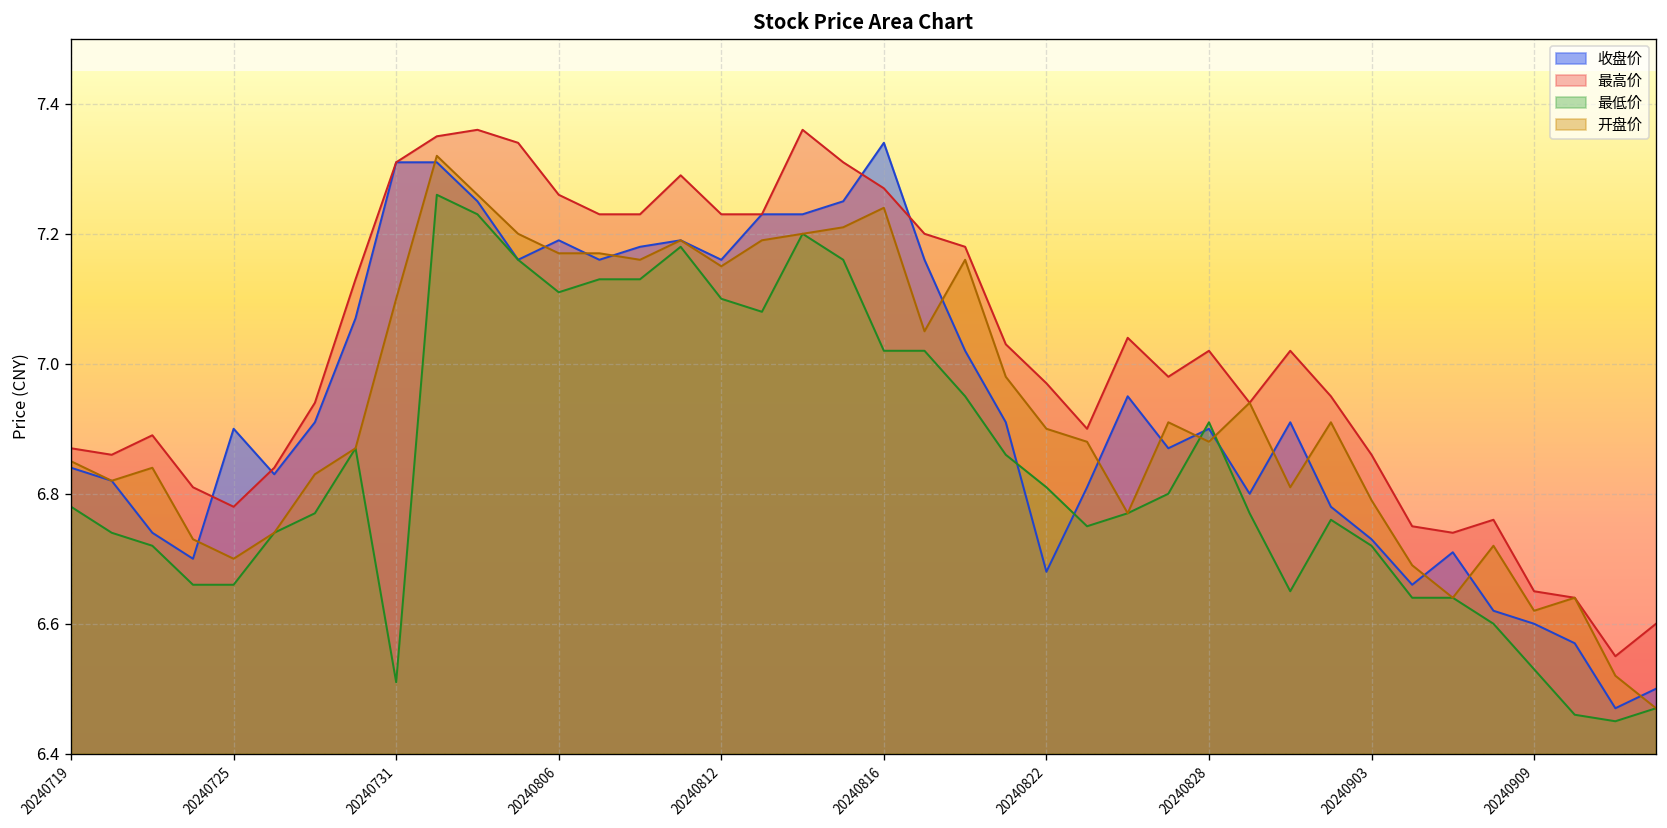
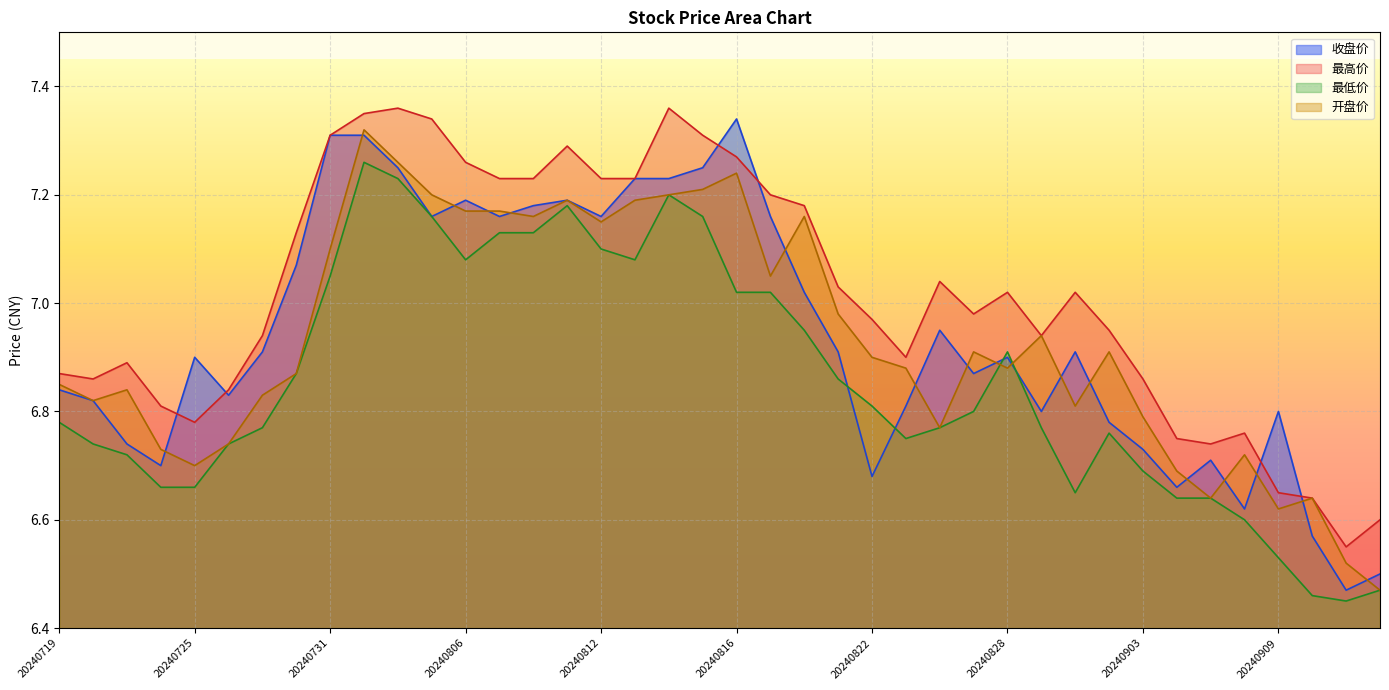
最低价, 20240731: 6.51 -> 7.05
最低价, 20240806: 7.11 -> 7.08
最低价, 20240903: 6.72 -> 6.69
收盘价, 20240909: 6.6 -> 6.8
